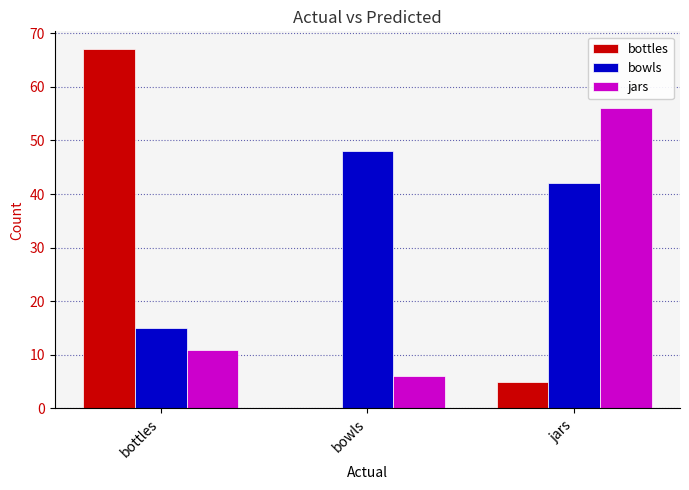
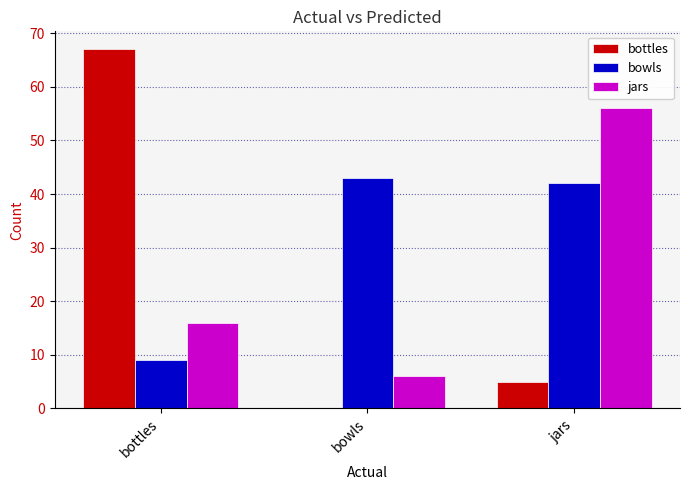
bowls, bottles: 15 -> 9
jars, bottles: 11 -> 16
bowls, bowls: 48 -> 43
